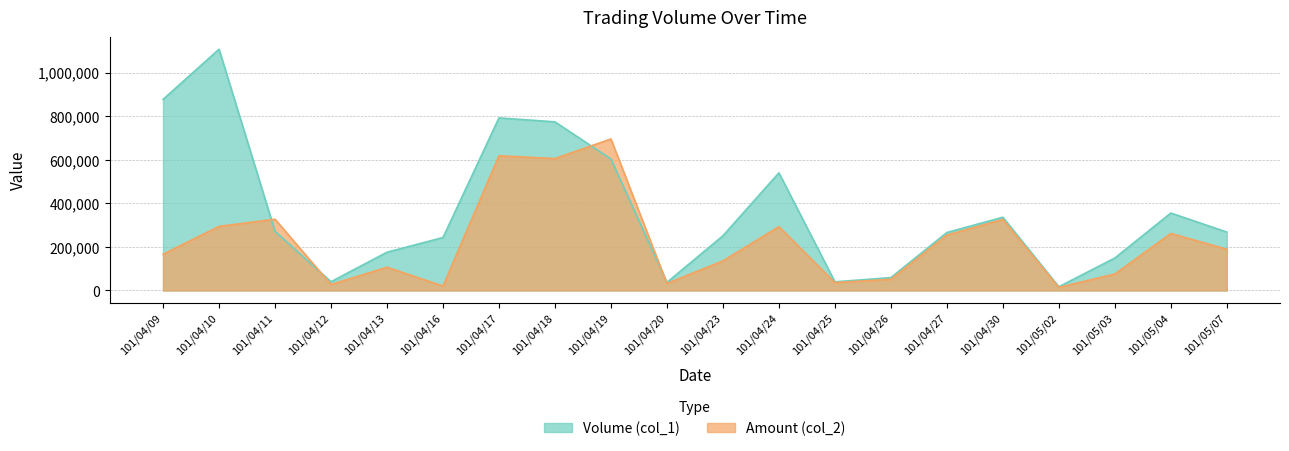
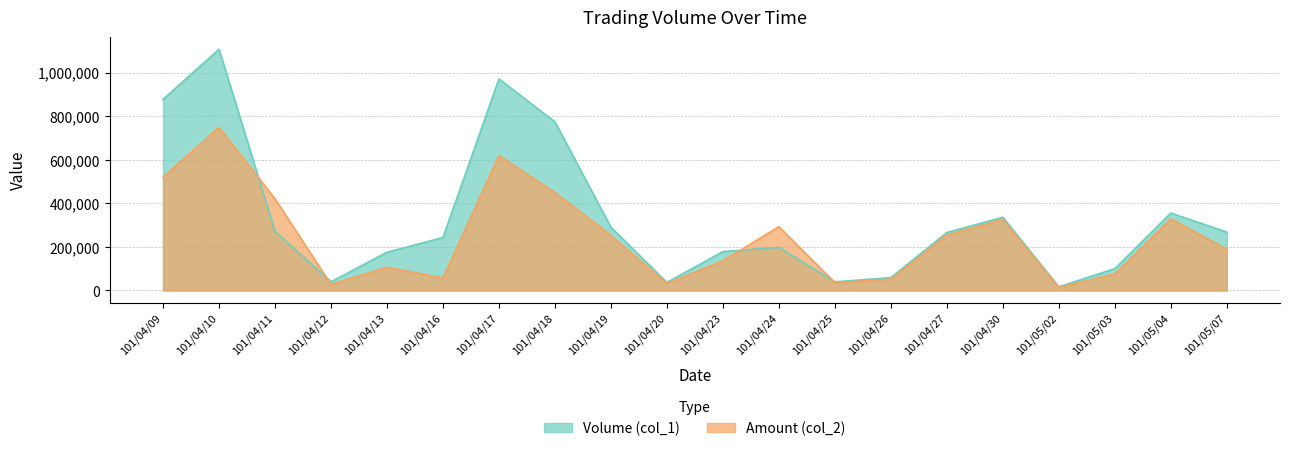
Amount (col_2), 101/04/09: 170,000 -> 520,000
Amount (col_2), 101/04/10: 290,000 -> 750,000
Amount (col_2), 101/04/11: 330,000 -> 420,000
Amount (col_2), 101/04/16: 20,000 -> 60,000
Volume (col_1), 101/04/17: 790,000 -> 970,000
Amount (col_2), 101/04/18: 610,000 -> 450,000
Volume (col_1), 101/04/19: 600,000 -> 290,000
Amount (col_2), 101/04/19: 700,000 -> 250,000
Volume (col_1), 101/04/23: 250,000 -> 180,000
Volume (col_1), 101/04/24: 540,000 -> 200,000
Volume (col_1), 101/05/03: 150,000 -> 100,000
Amount (col_2), 101/05/04: 260,000 -> 330,000
